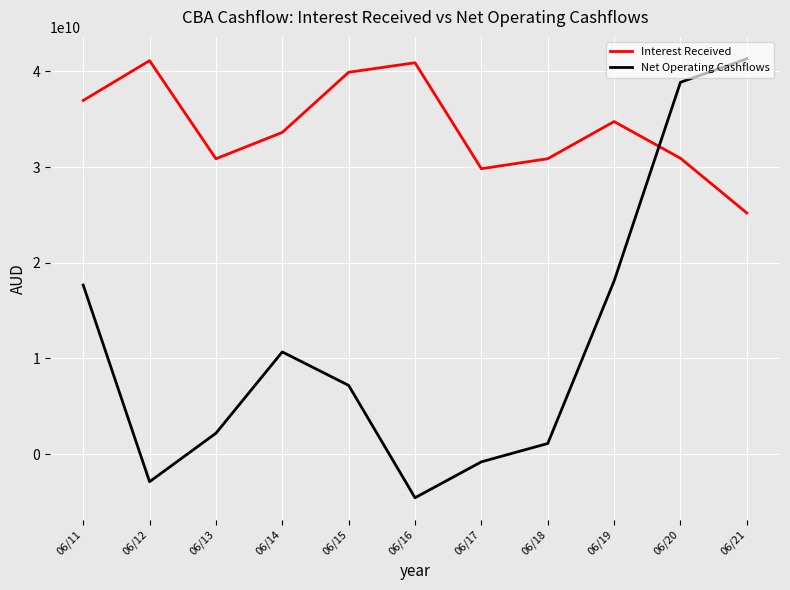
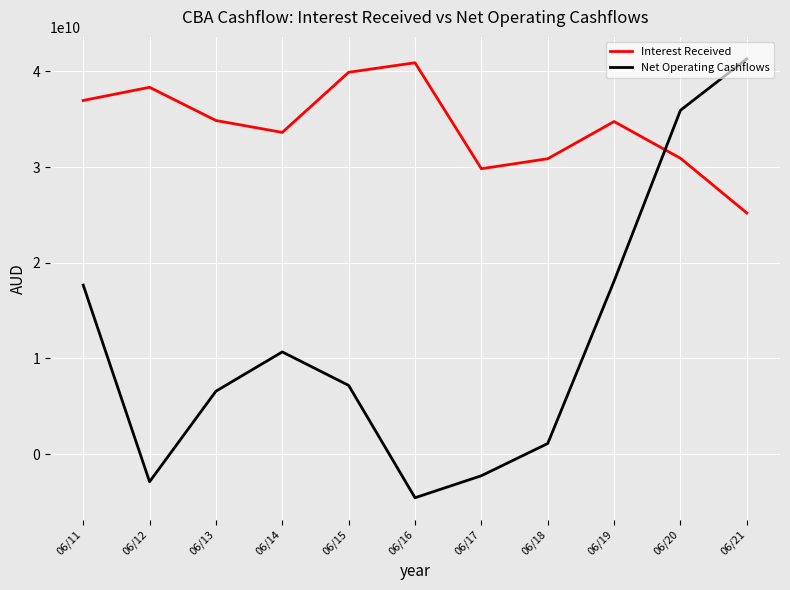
Interest Received, 06/12: 41000000000 -> 38000000000
Interest Received, 06/13: 31000000000 -> 35000000000
Net Operating Cashflows, 06/13: 2000000000 -> 7000000000
Net Operating Cashflows, 06/17: -1000000000 -> -2000000000
Net Operating Cashflows, 06/20: 39000000000 -> 36000000000
